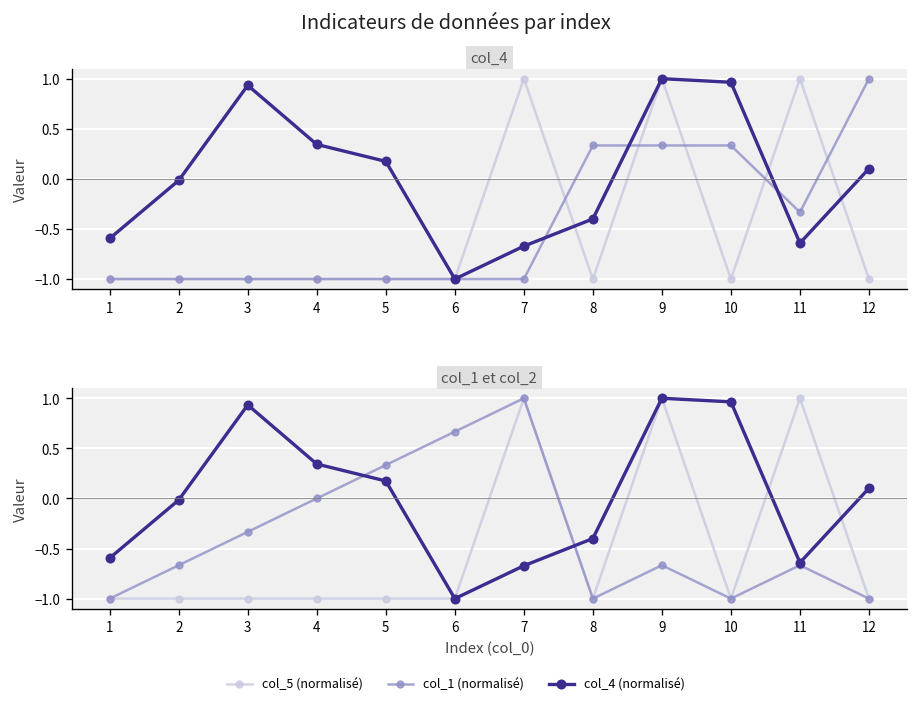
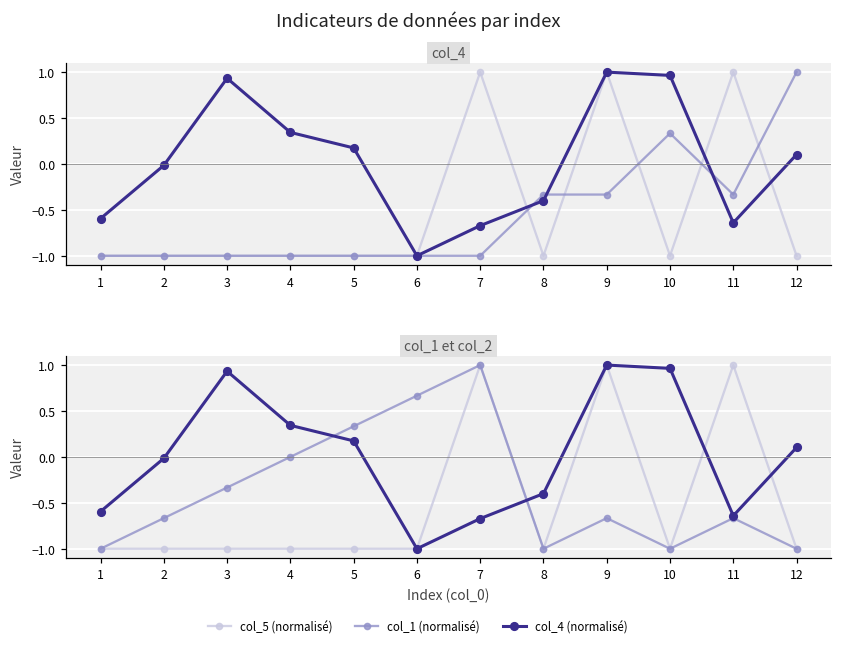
col_4, col_1 (normalisé), 8: 0.3 -> -0.3
col_4, col_1 (normalisé), 9: 0.3 -> -0.3
